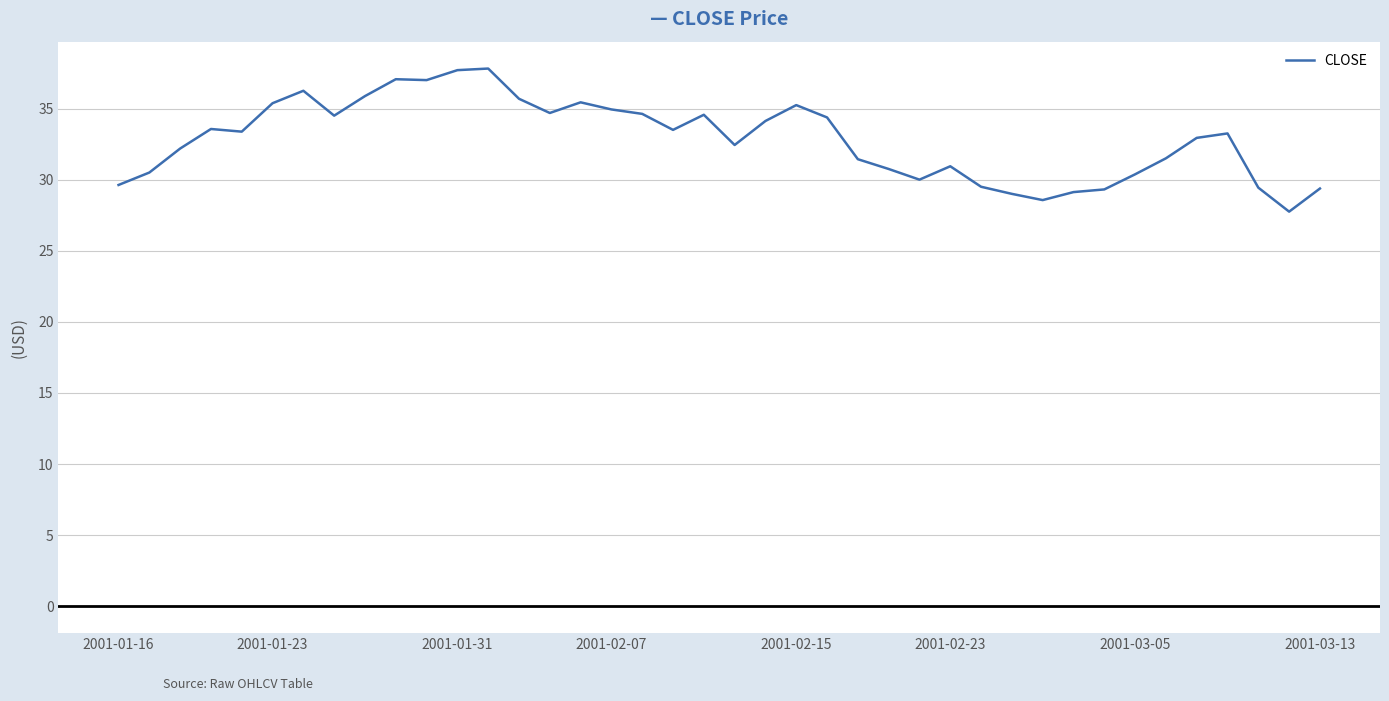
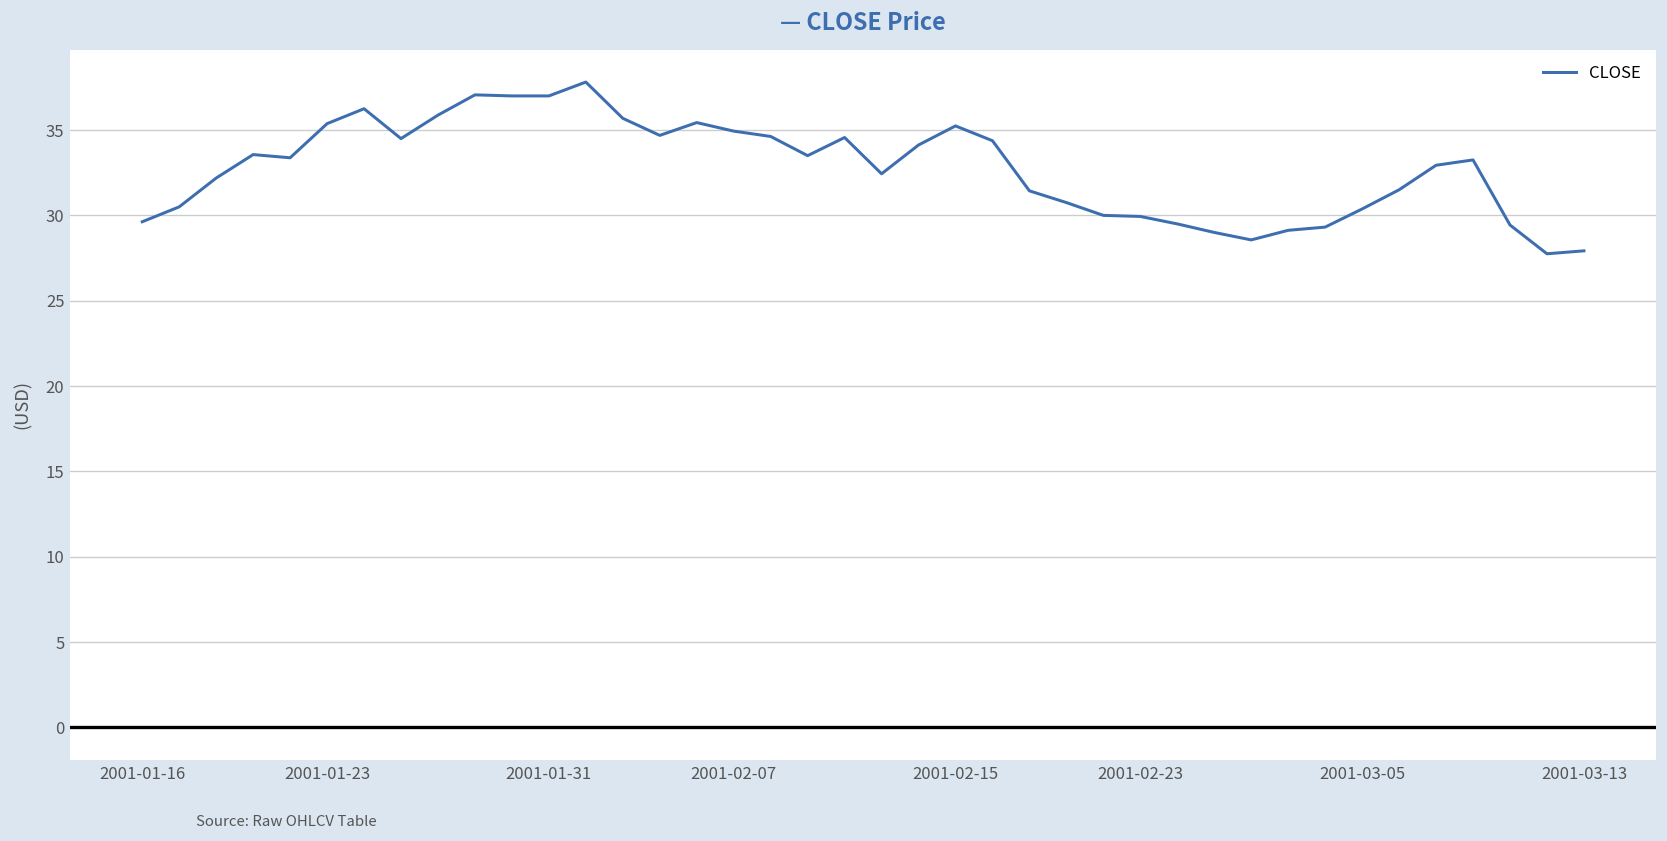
2001-01-31: 37.7 -> 37.0
2001-02-23: 30.9 -> 29.9
2001-03-13: 29.4 -> 27.9
